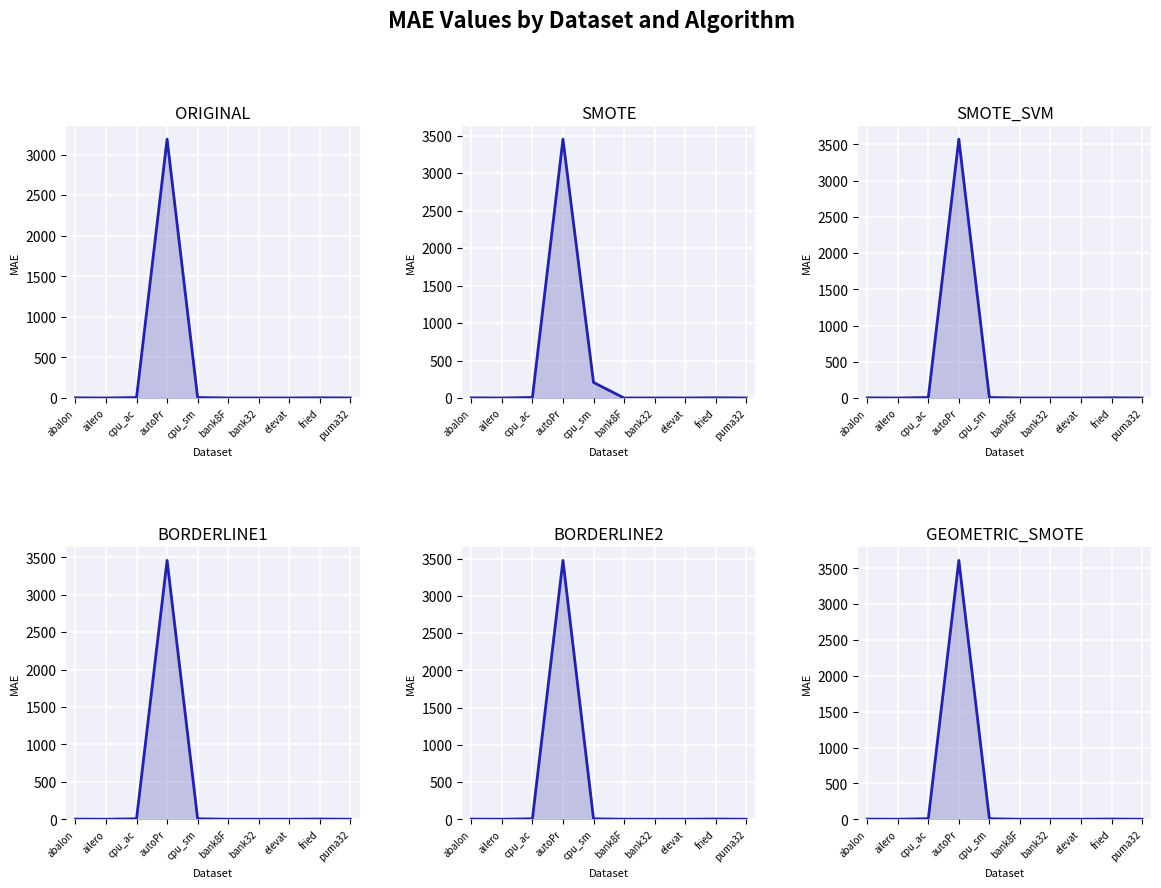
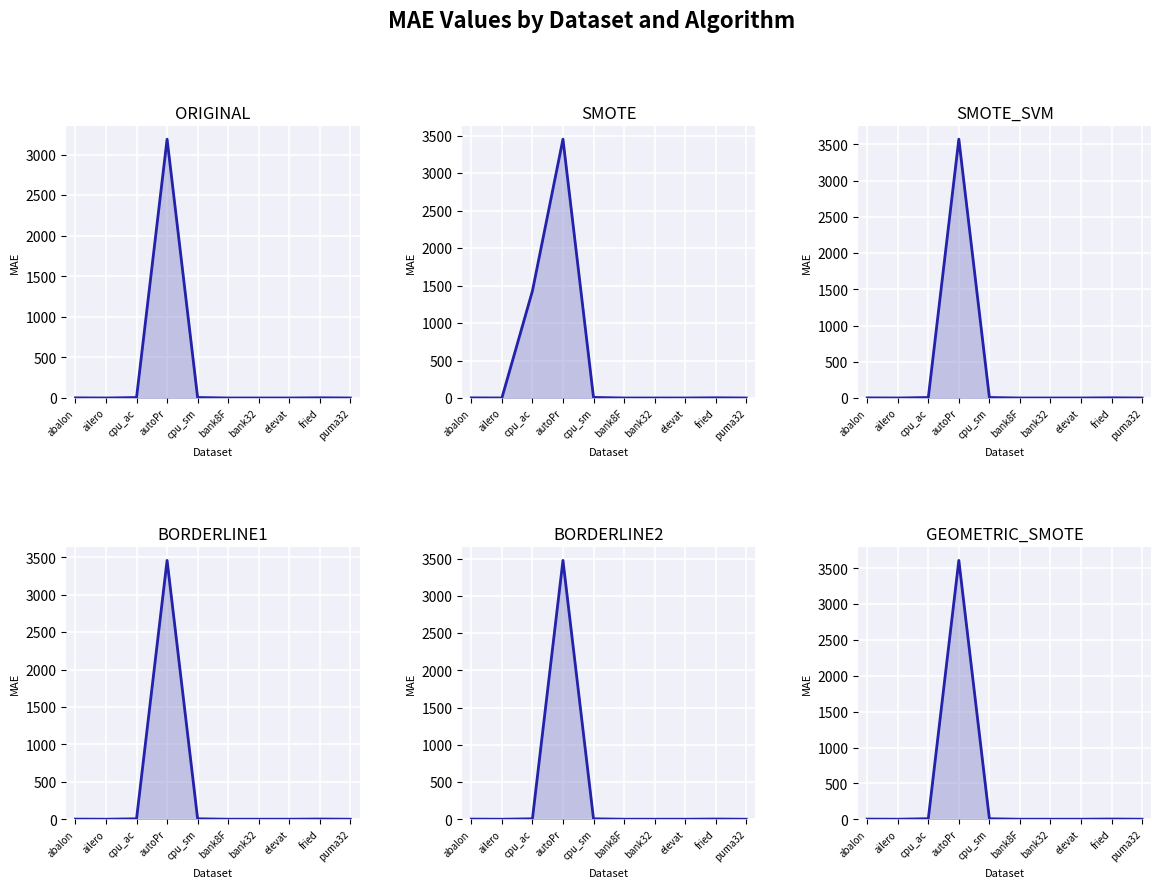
SMOTE, cpu_ac: 0 -> 1400
SMOTE, cpu_sm: 200 -> 0
